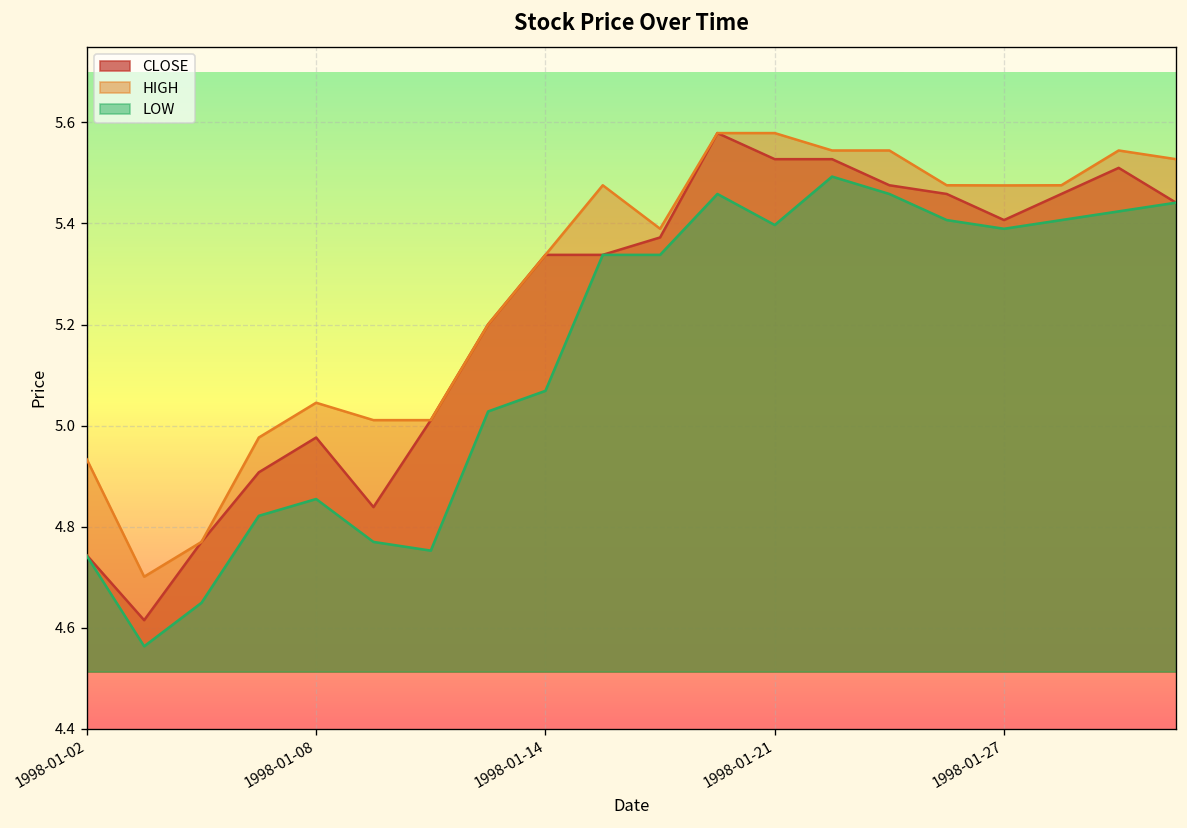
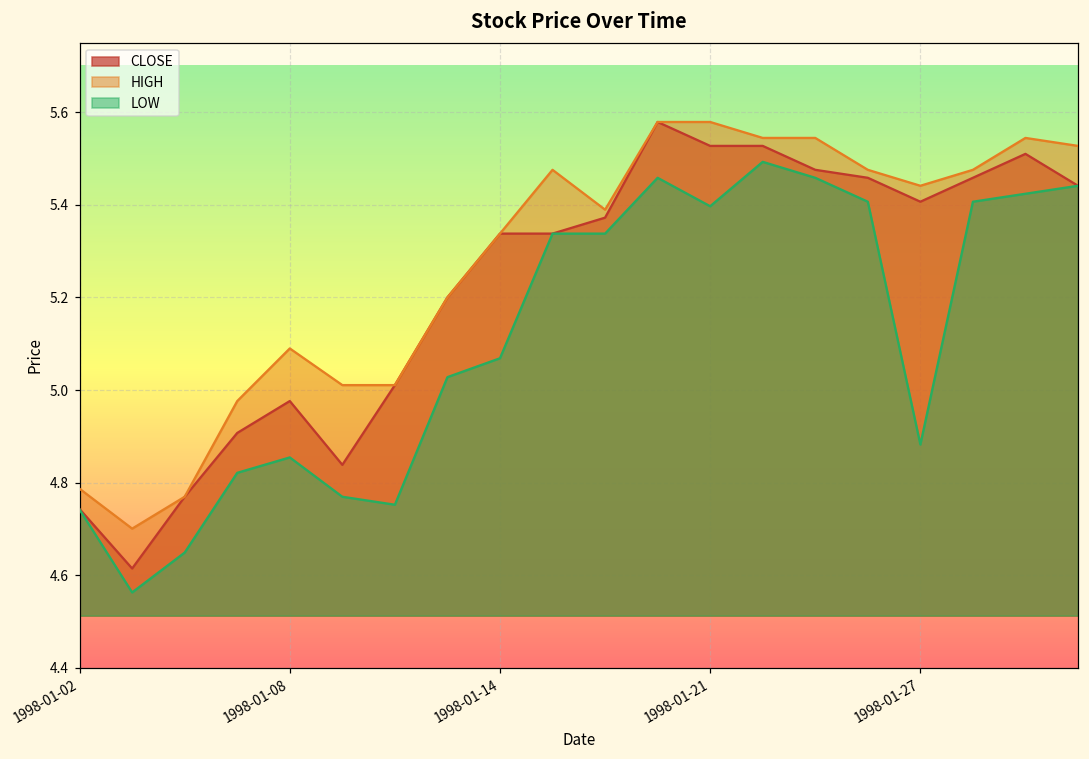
HIGH, 1998-01-02: 4.93 -> 4.79
HIGH, 1998-01-08: 5.05 -> 5.09
HIGH, 1998-01-27: 5.48 -> 5.44
LOW, 1998-01-27: 5.39 -> 4.88
